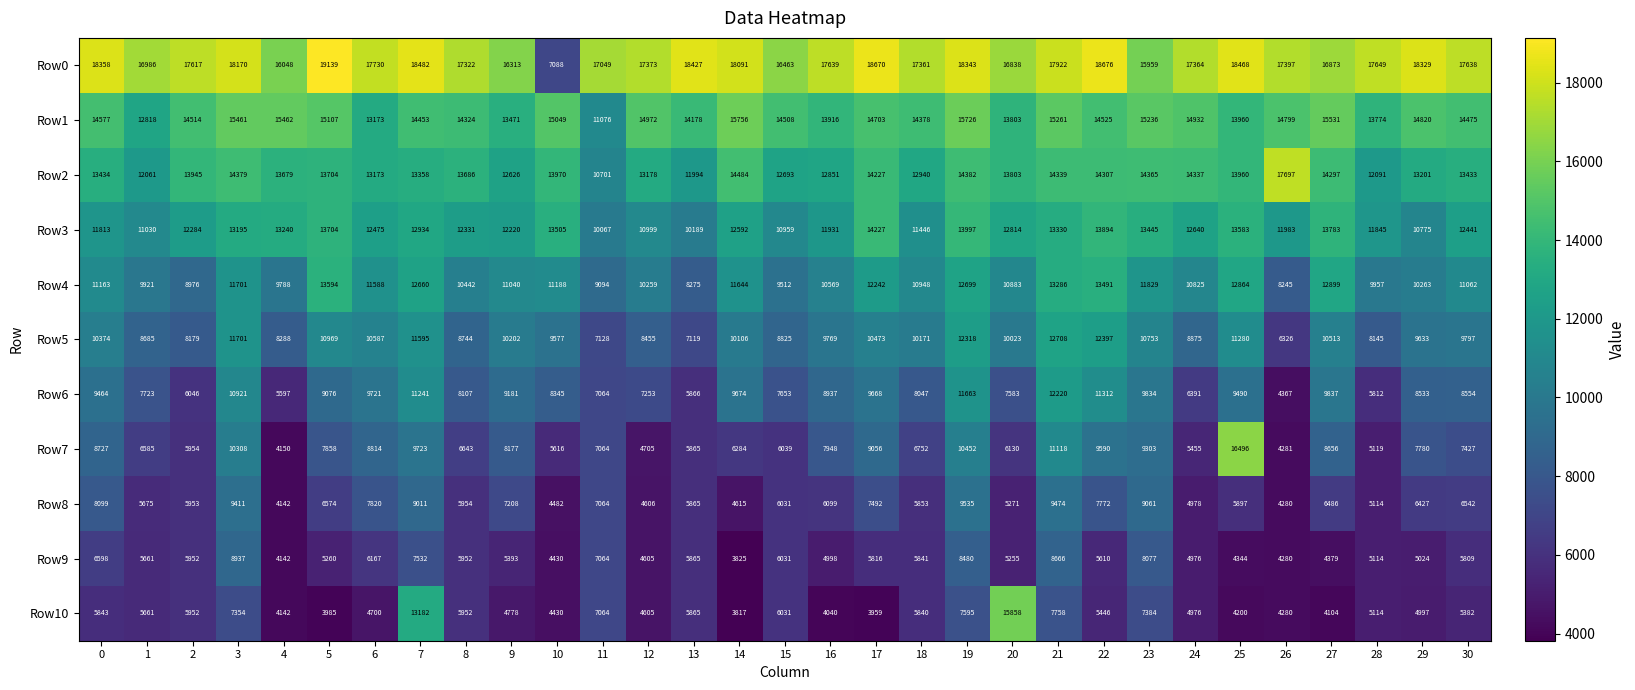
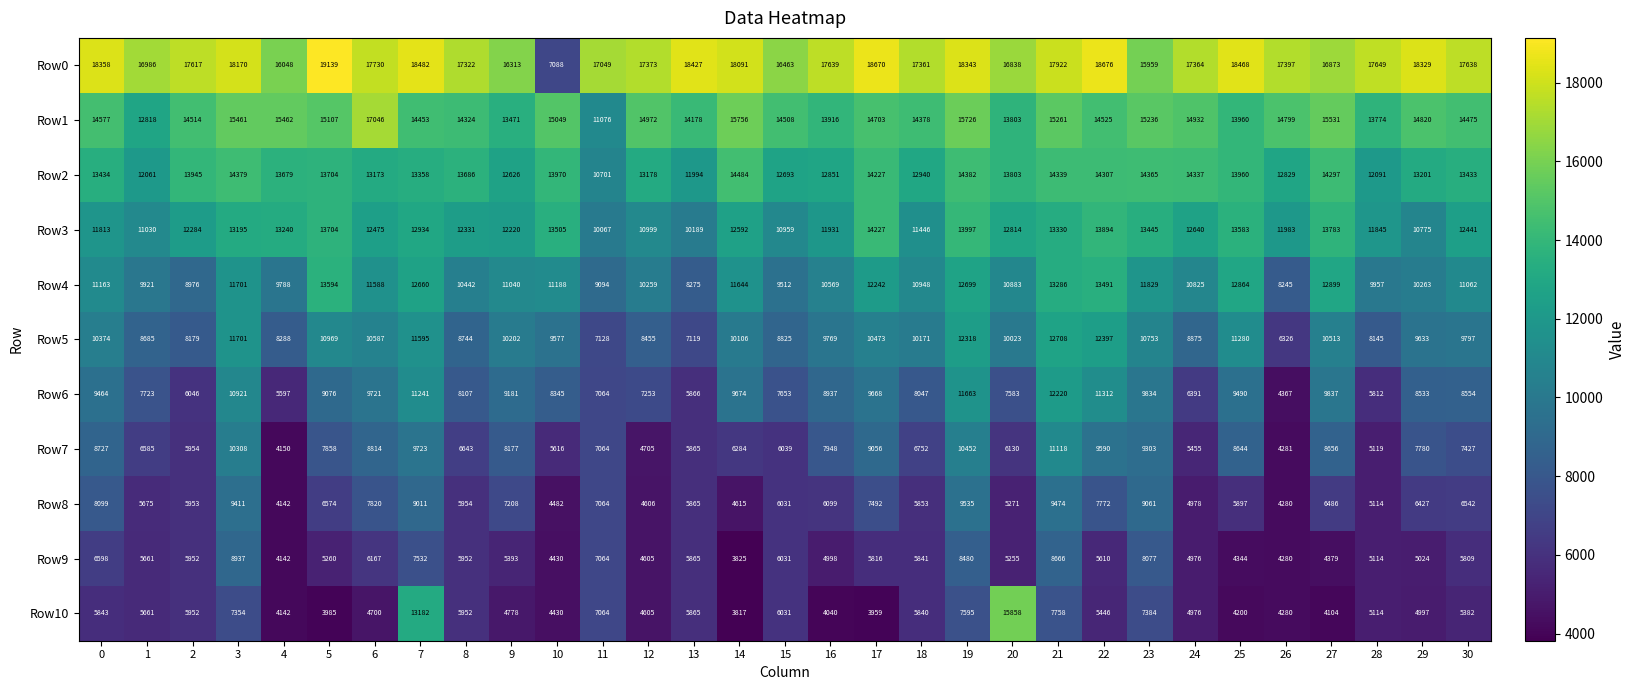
Row1, 6: 13173 -> 17046
Row2, 26: 17697 -> 12829
Row7, 25: 16496 -> 8644
